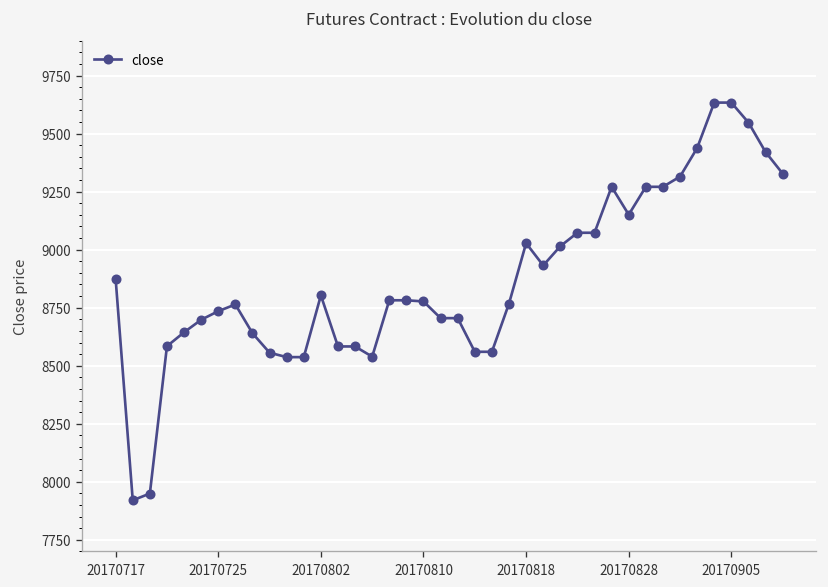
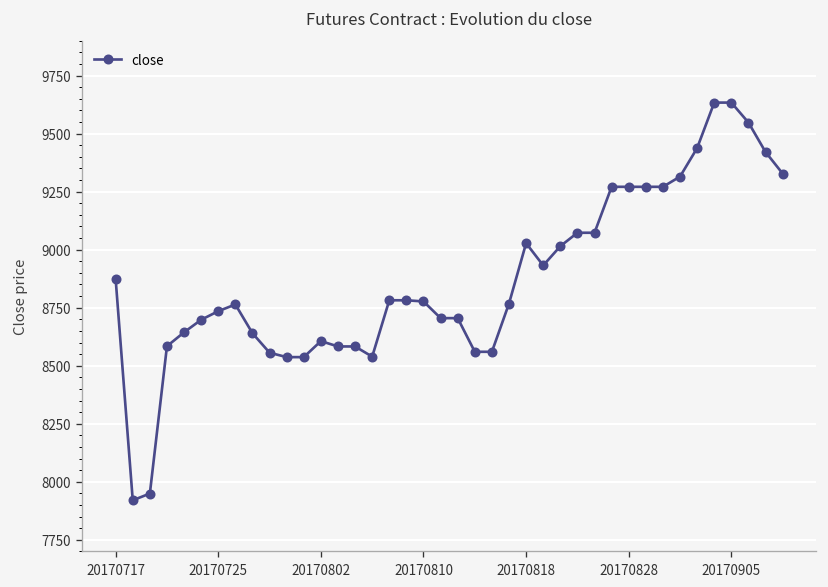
20170802: 8800 -> 8610
20170828: 9150 -> 9270
